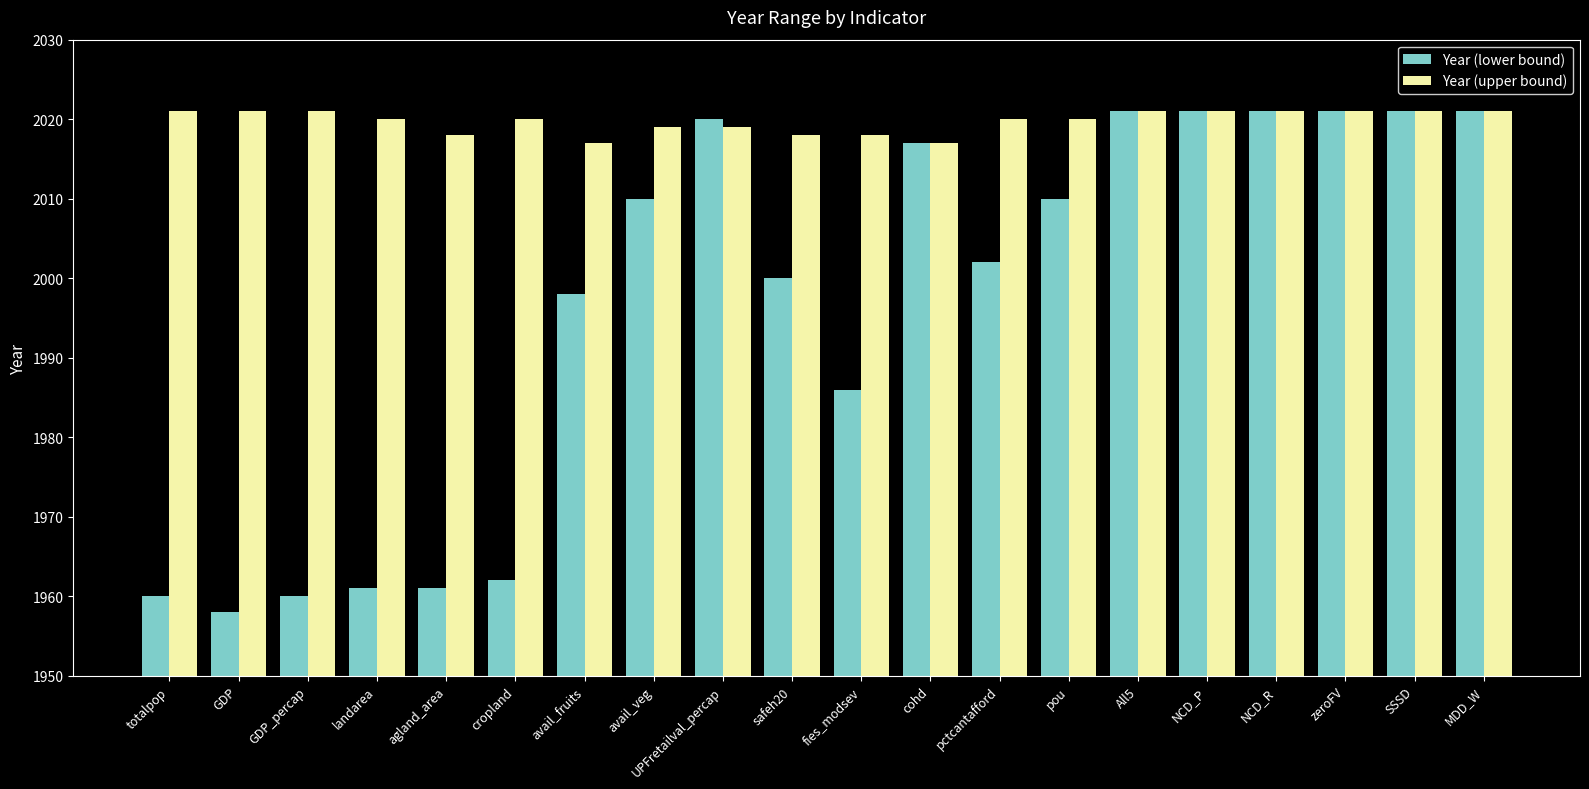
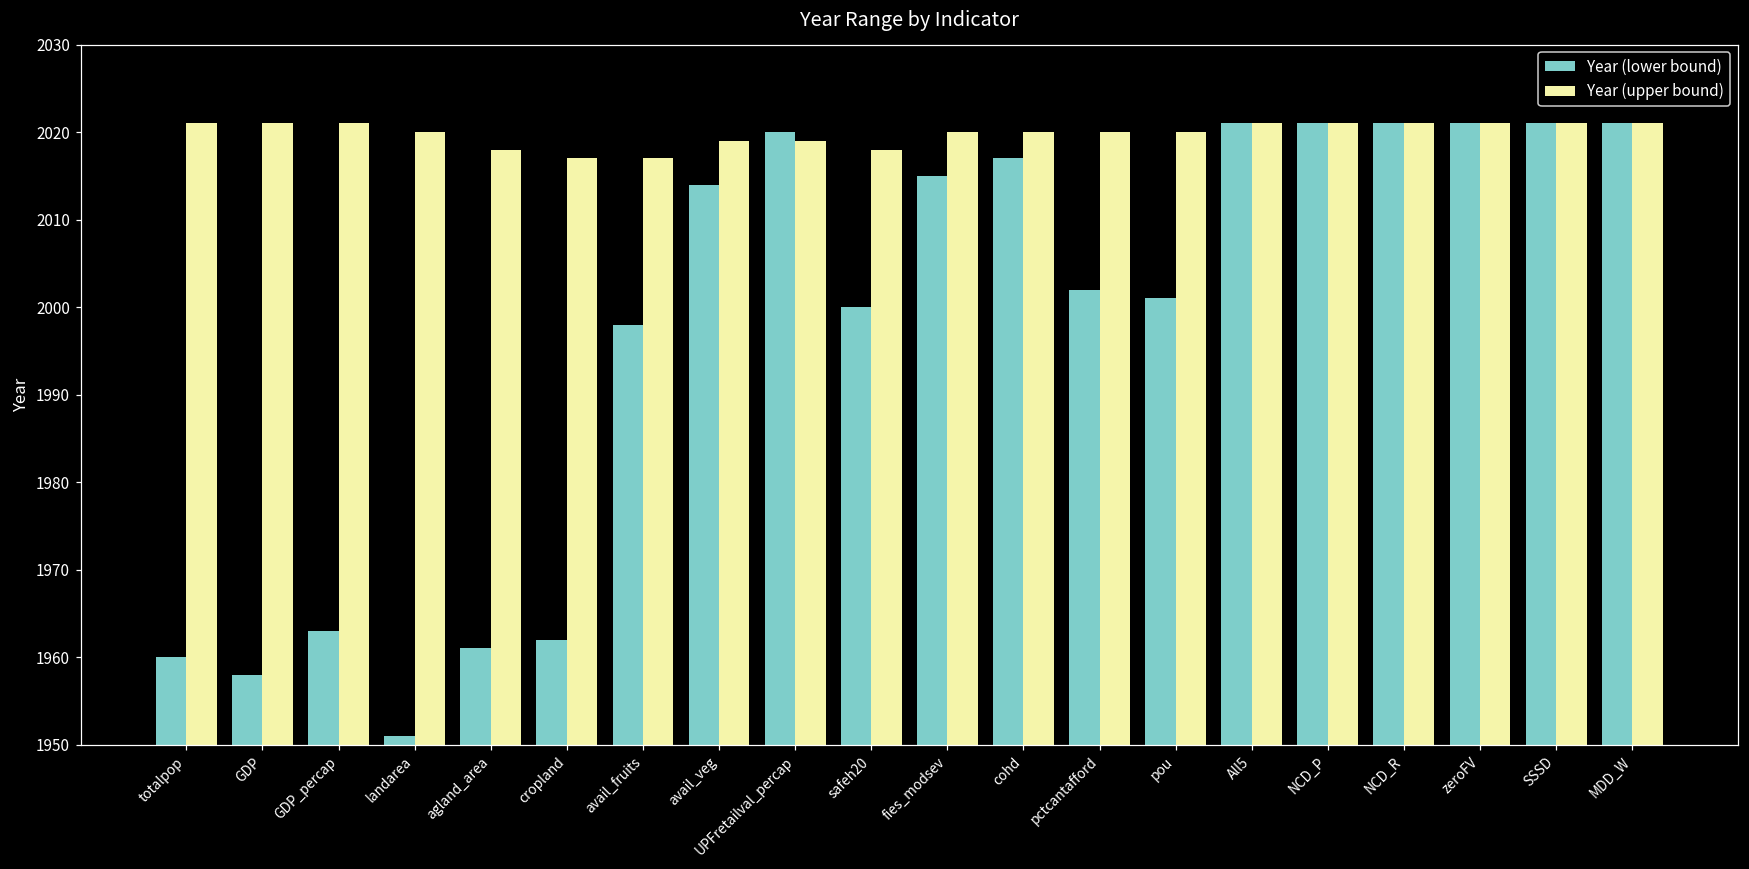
Year (lower bound), GDP_percap: 1960 -> 1963
Year (lower bound), landarea: 1961 -> 1951
Year (upper bound), cropland: 2020 -> 2017
Year (lower bound), avail_veg: 2010 -> 2014
Year (lower bound), fies_modsev: 1986 -> 2015
Year (upper bound), fies_modsev: 2018 -> 2020
Year (upper bound), cohd: 2017 -> 2020
Year (lower bound), pou: 2010 -> 2001
